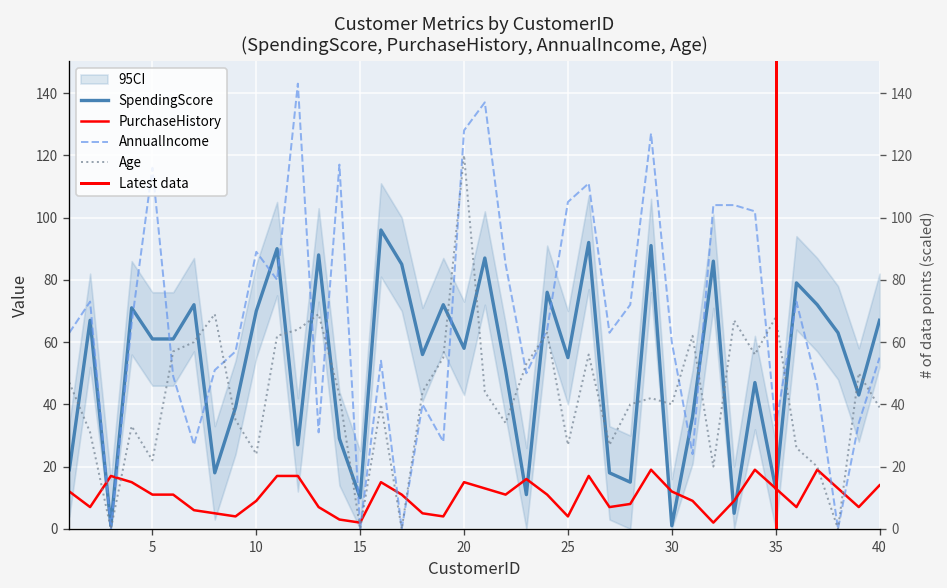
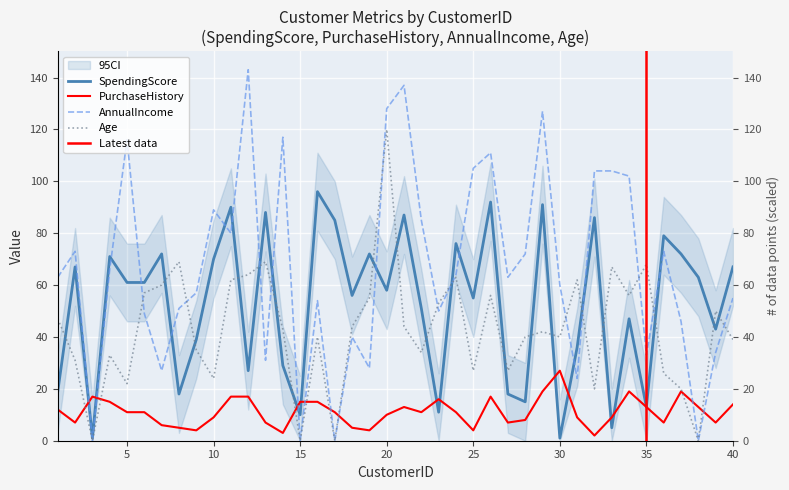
PurchaseHistory, 15: 2 -> 15
PurchaseHistory, 20: 15 -> 10
PurchaseHistory, 30: 12 -> 27
